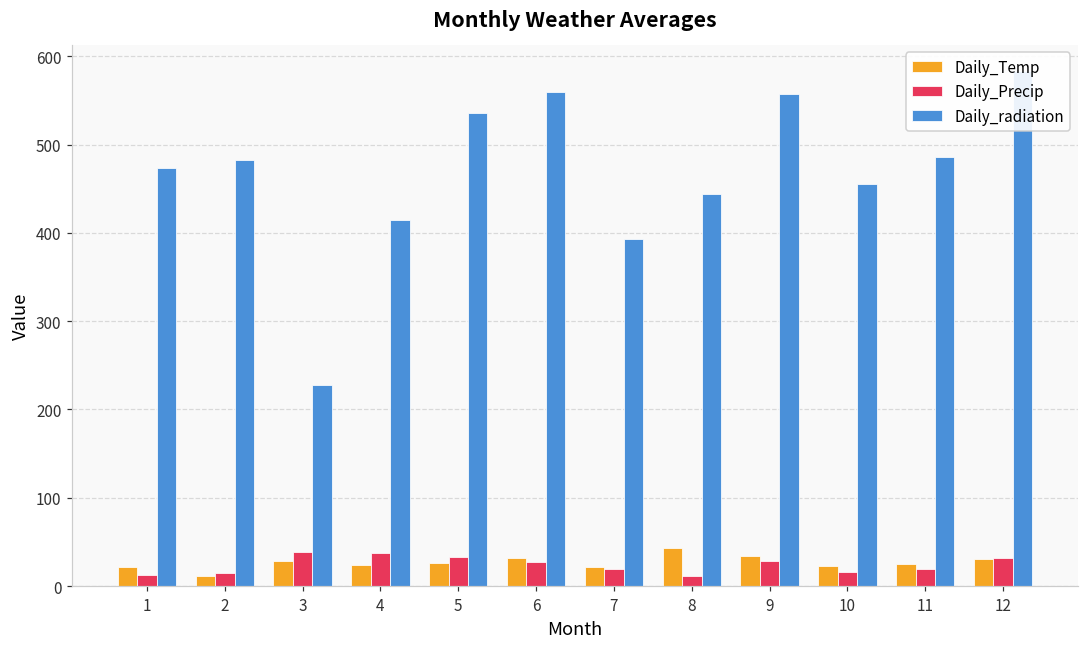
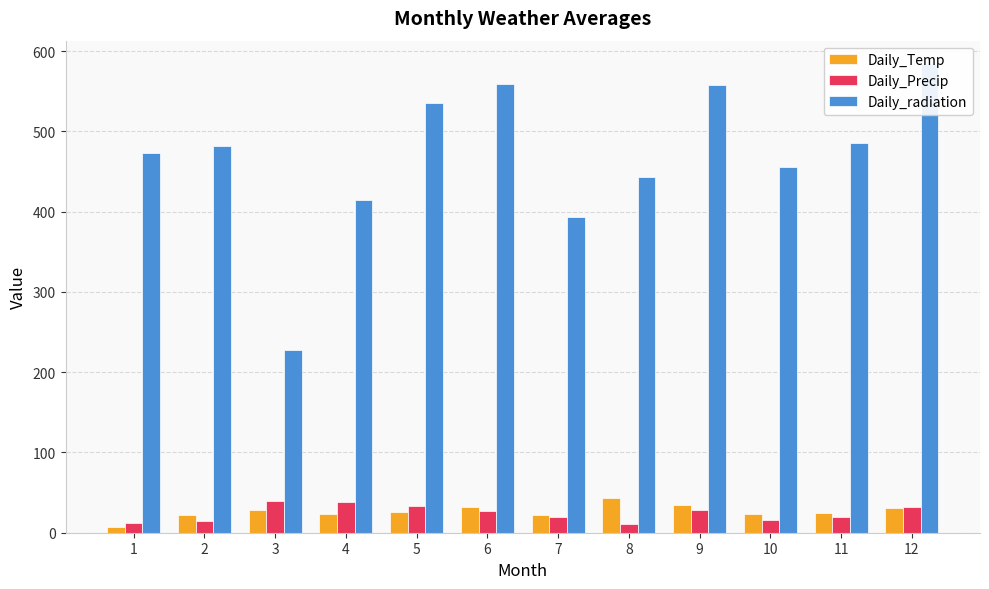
Daily_Temp, 1: 20 -> 10
Daily_Temp, 2: 10 -> 20
